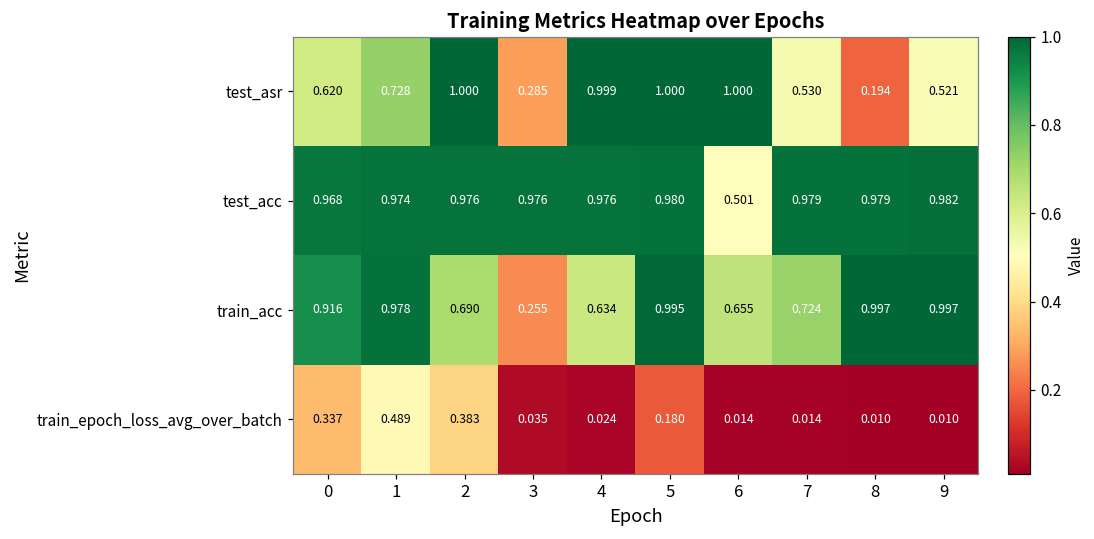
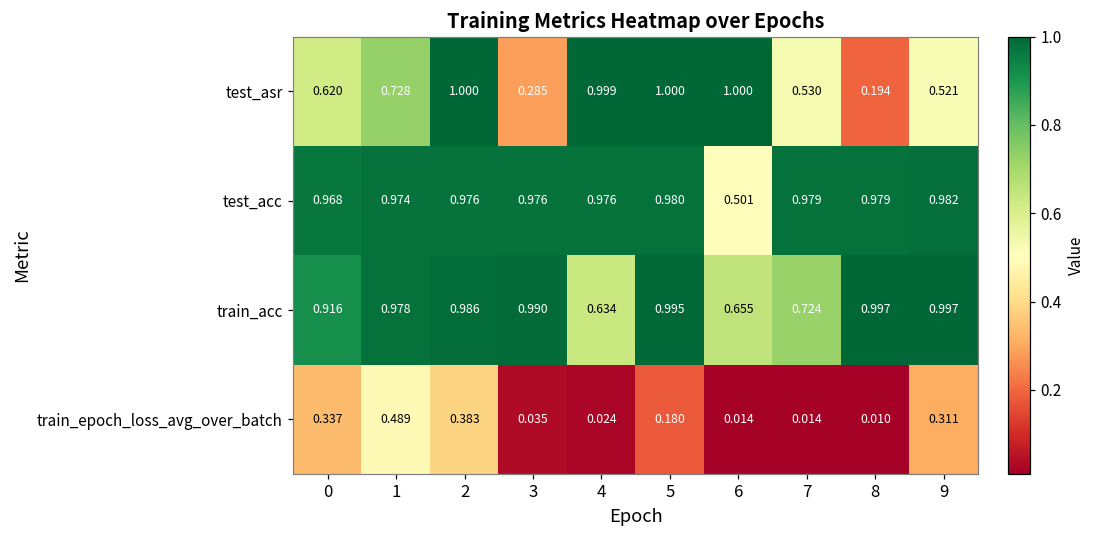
train_acc, 2: 0.690 -> 0.986
train_acc, 3: 0.255 -> 0.990
train_epoch_loss_avg_over_batch, 9: 0.010 -> 0.311
